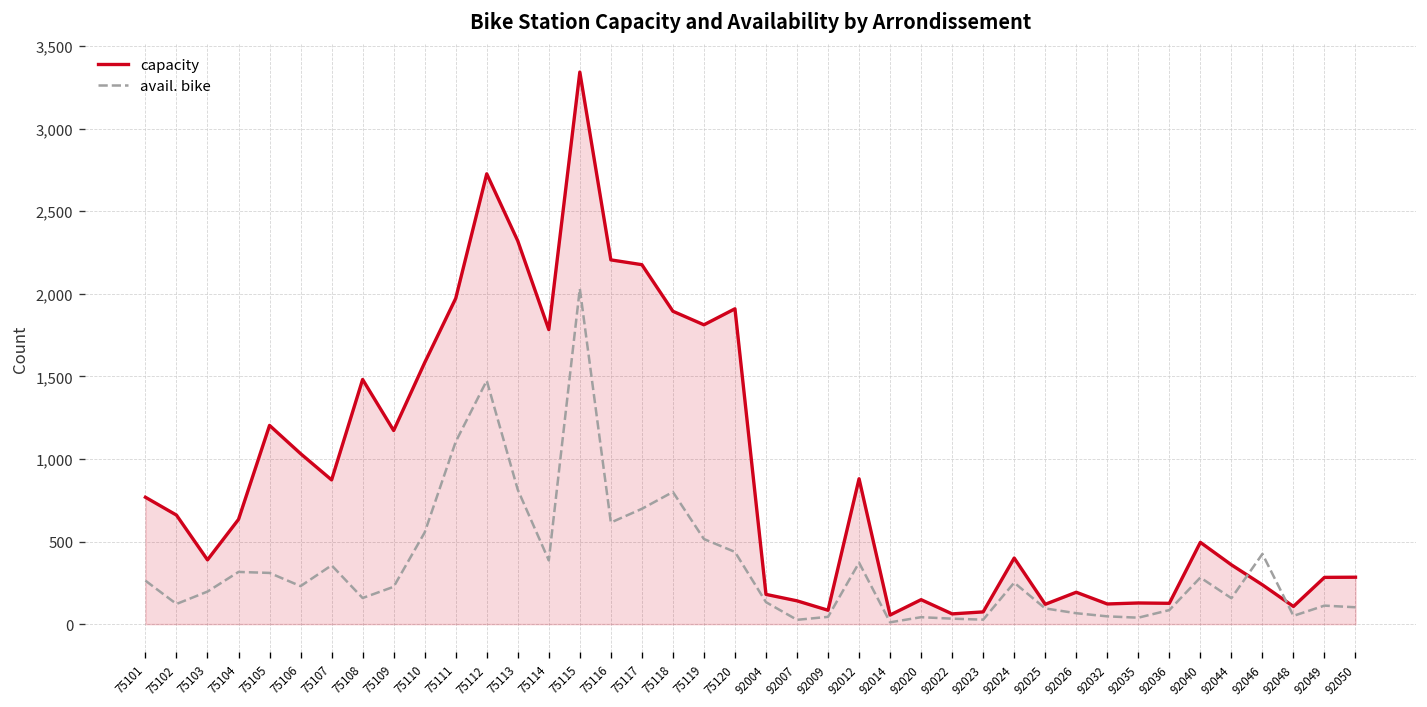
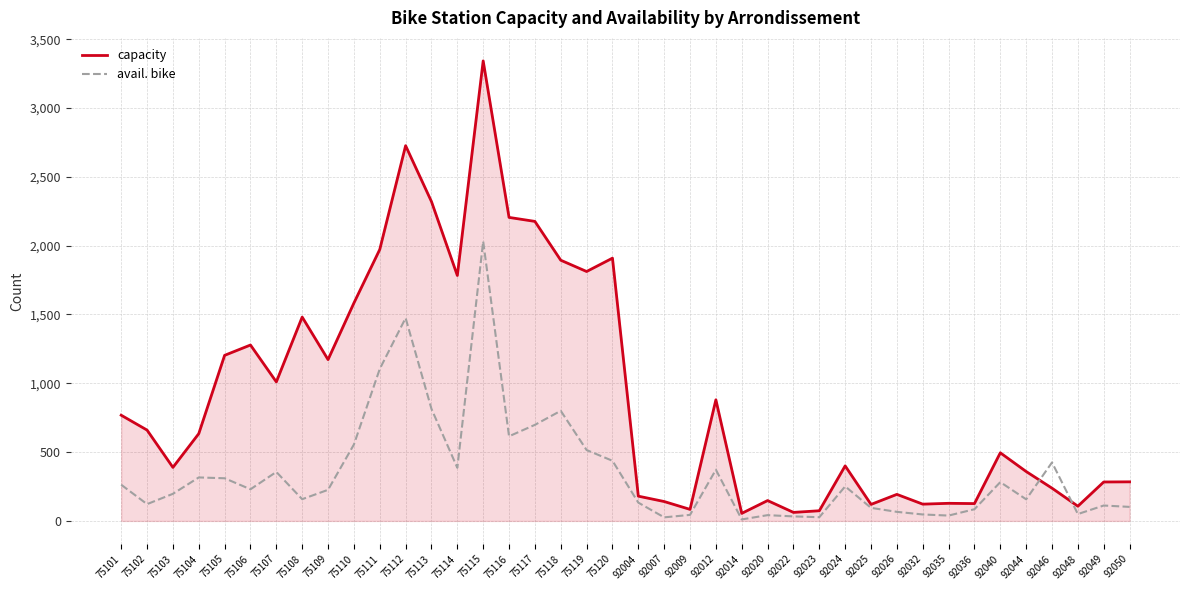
capacity, 75106: 1,030 -> 1,280
capacity, 75107: 870 -> 1,010
